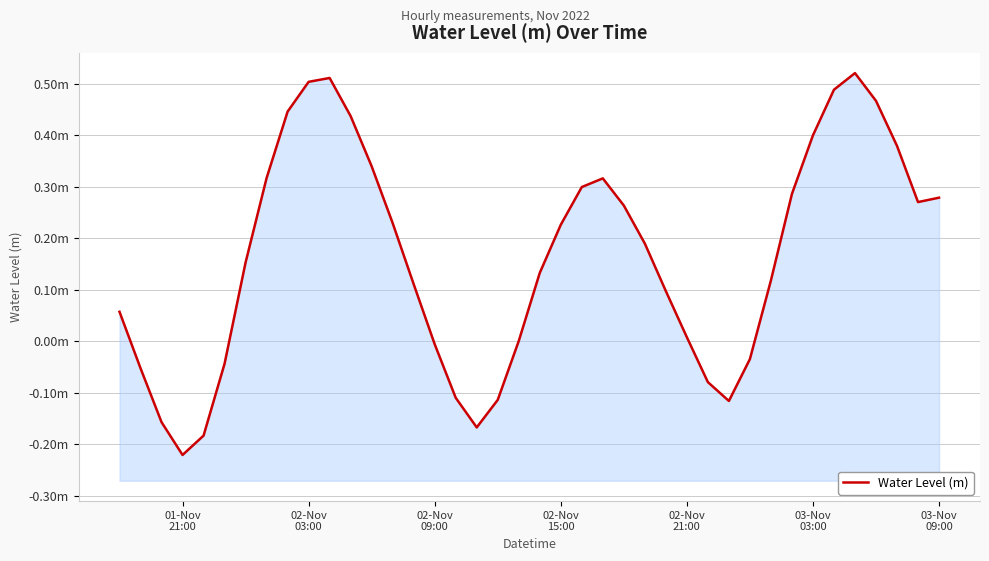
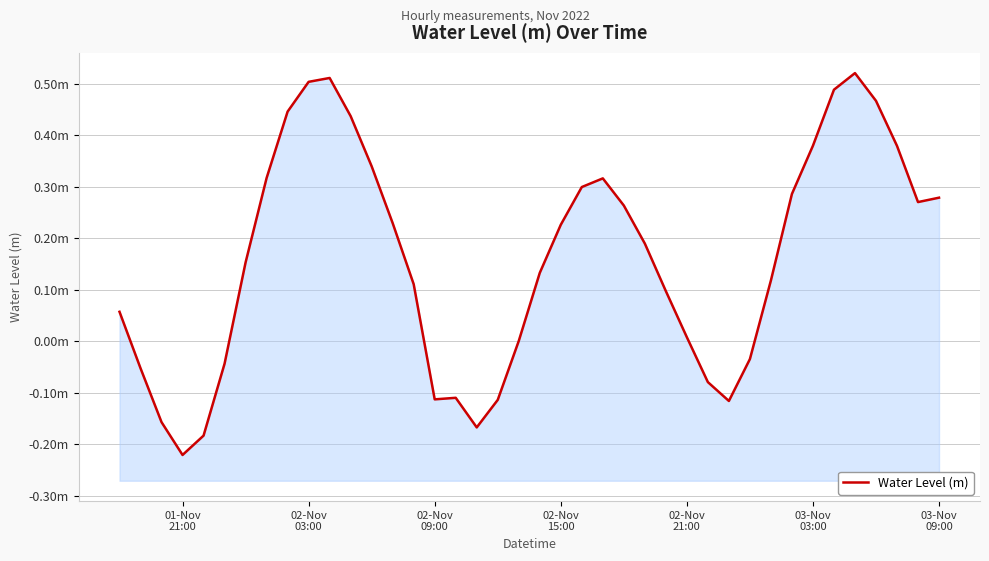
02-Nov 09:00: -0.01m -> -0.11m
03-Nov 03:00: 0.40m -> 0.38m
